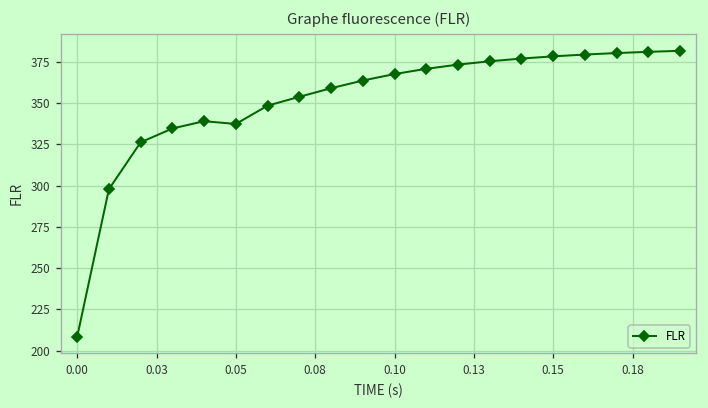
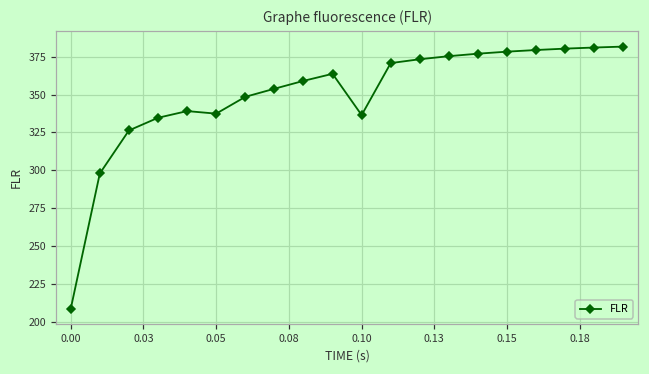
0.10: 368 -> 336
